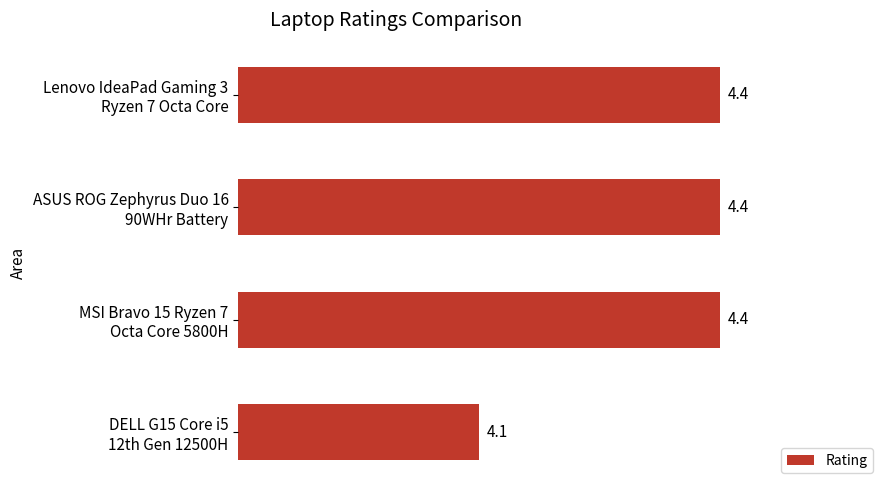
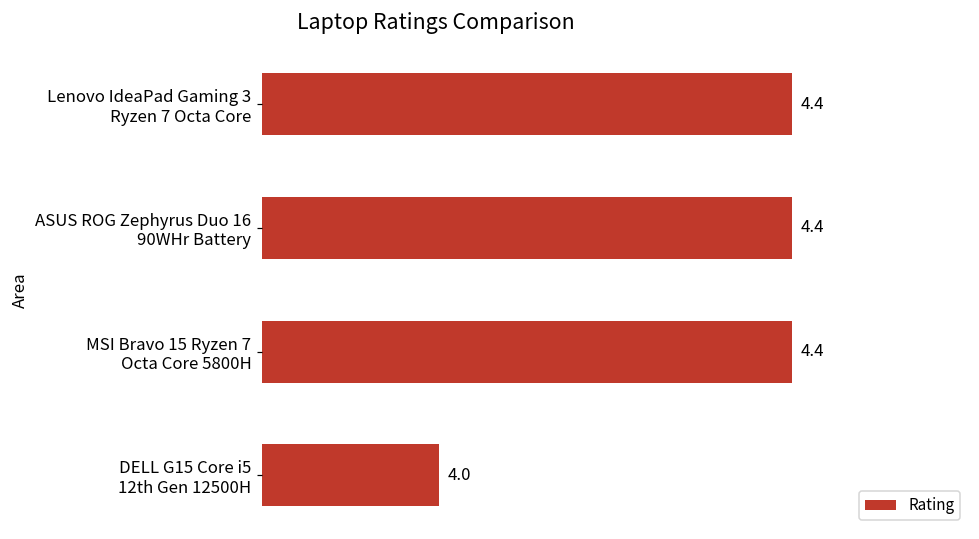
DELL G15 Core i5 12th Gen 12500H: 4.1 -> 4.0
